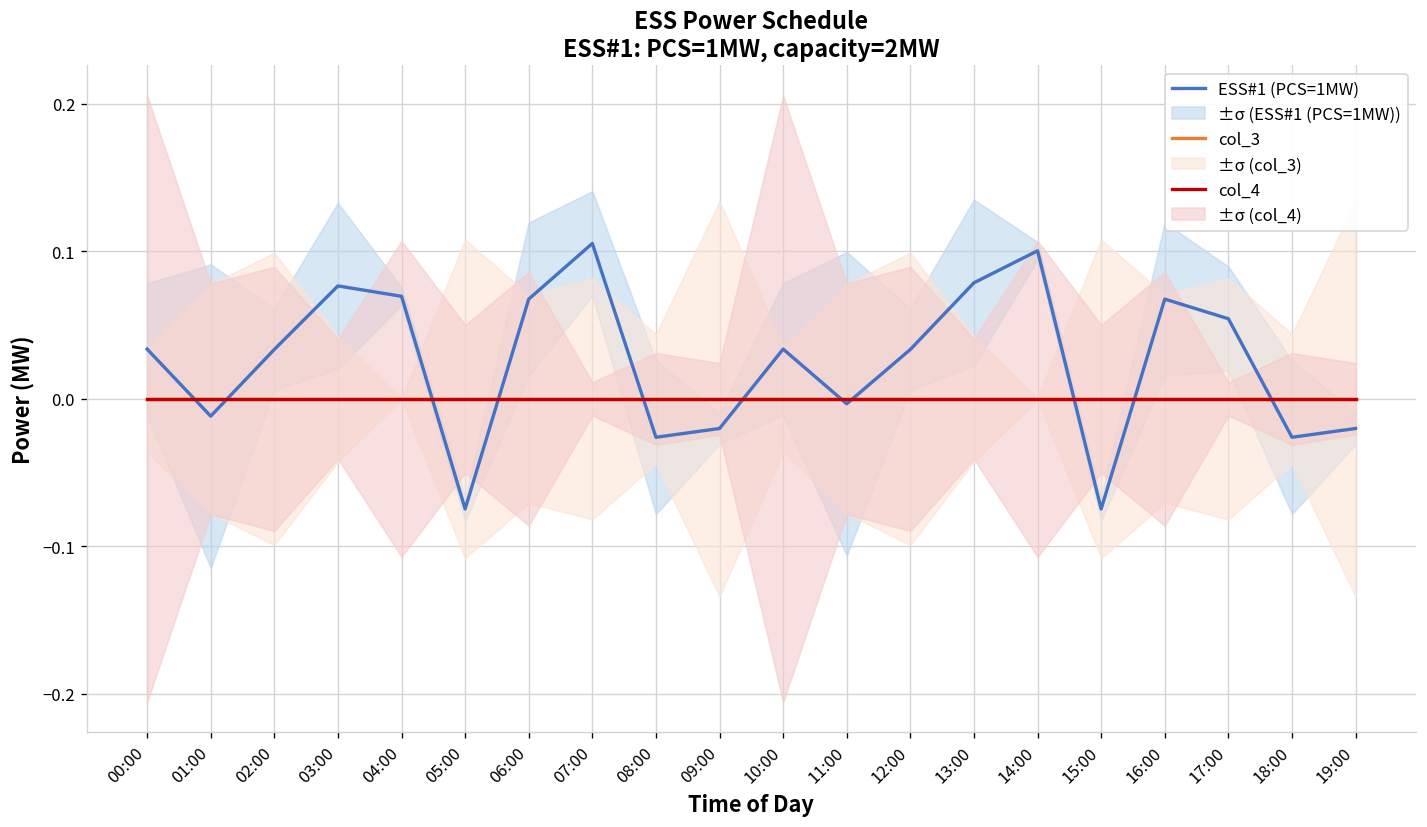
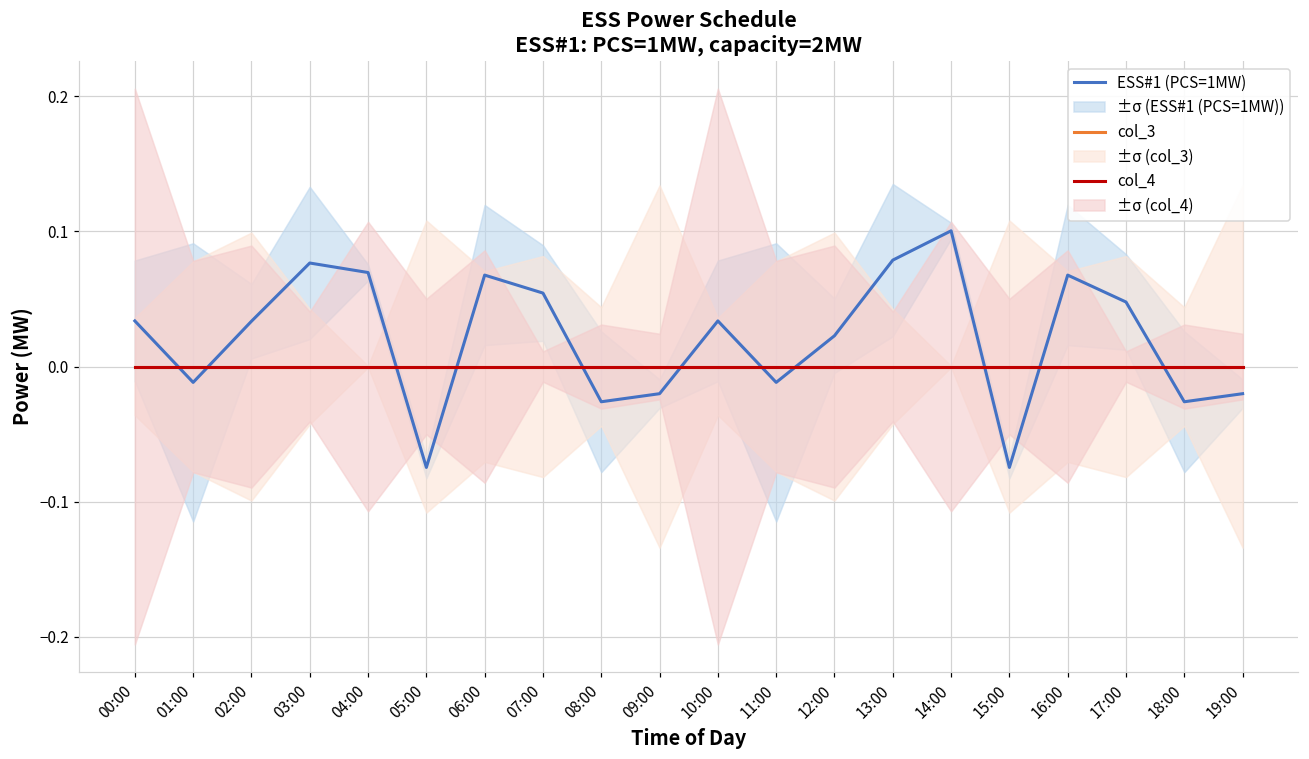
ESS#1 (PCS=1MW), 07:00: 0.105 -> 0.054
ESS#1 (PCS=1MW), 11:00: -0.003 -> -0.012
ESS#1 (PCS=1MW), 12:00: 0.034 -> 0.023
ESS#1 (PCS=1MW), 17:00: 0.054 -> 0.048
